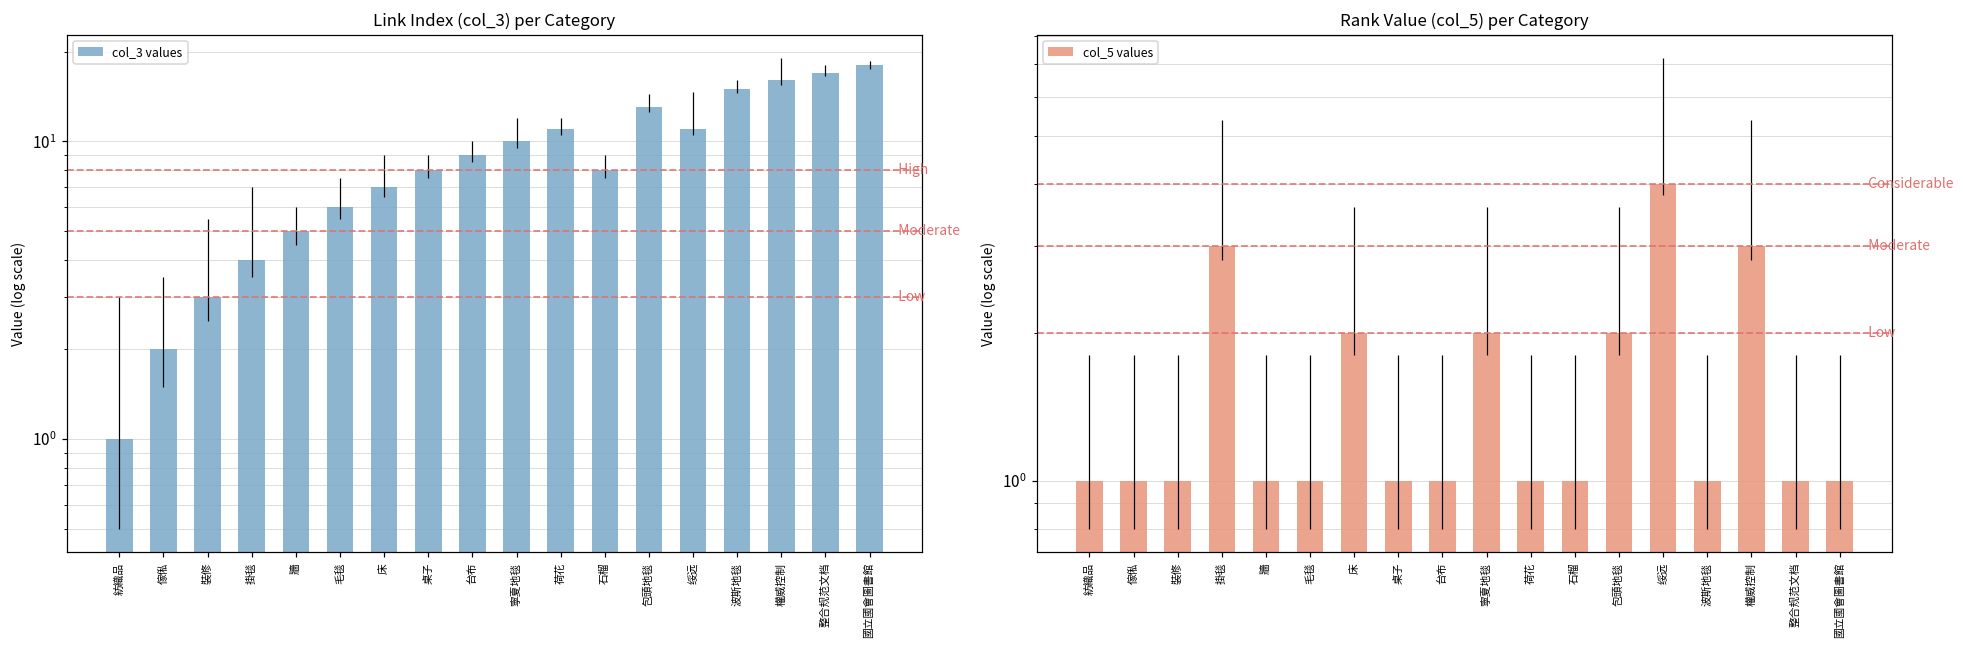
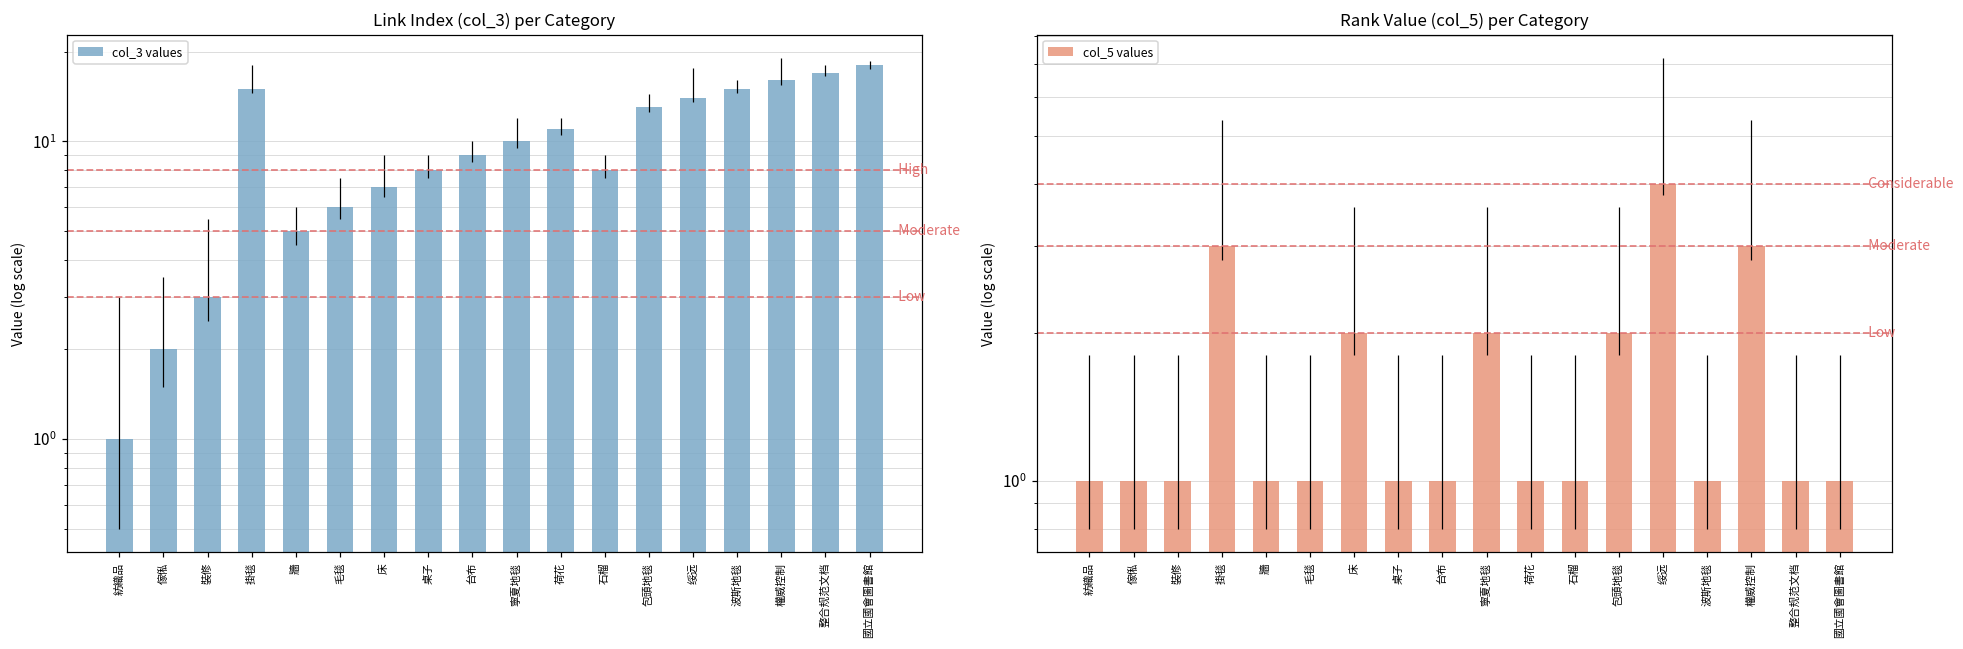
Link Index (col_3) per Category, 掛毯: 4 -> 15
Link Index (col_3) per Category, 绥远: 11 -> 14
